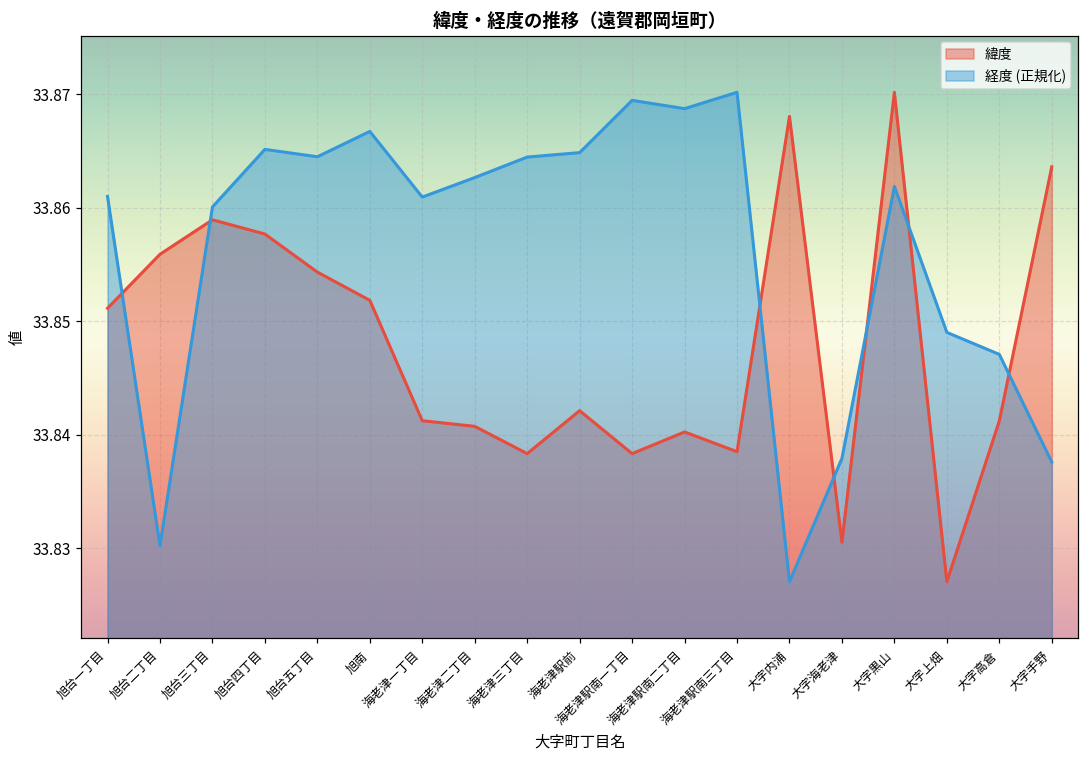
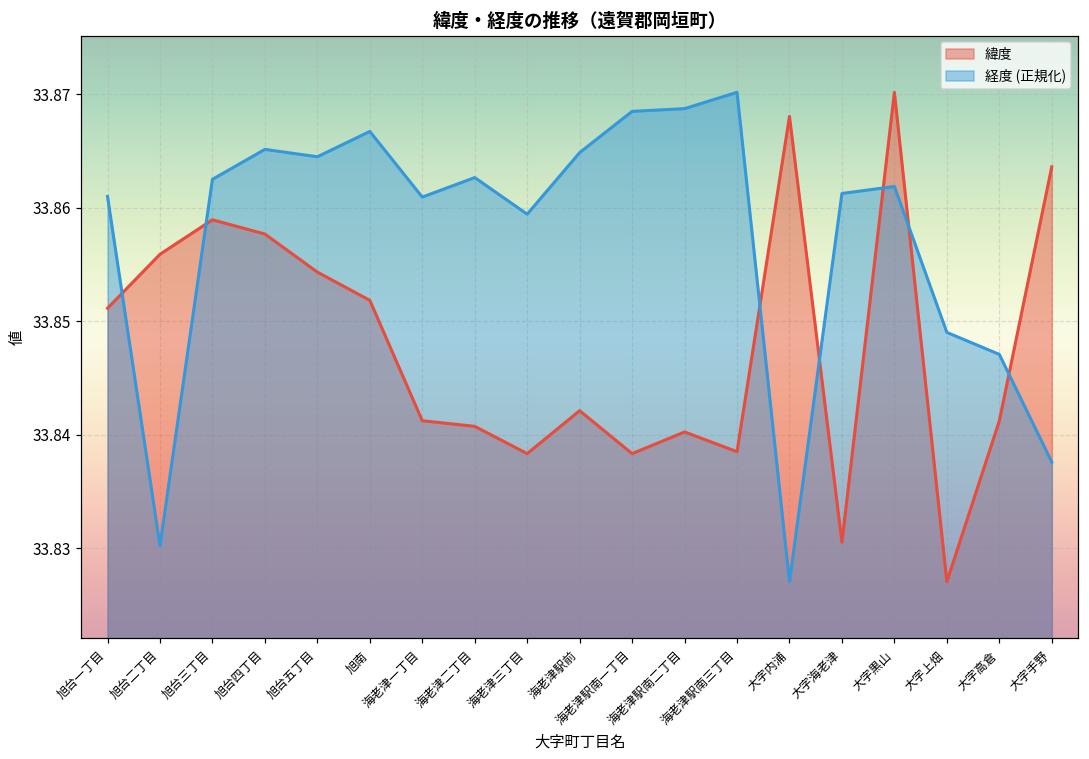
経度 (正規化), 旭台三丁目: 33.8601 -> 33.8625
経度 (正規化), 海老津三丁目: 33.8645 -> 33.8594
経度 (正規化), 海老津駅南一丁目: 33.8695 -> 33.8685
経度 (正規化), 大字海老津: 33.8379 -> 33.8613
